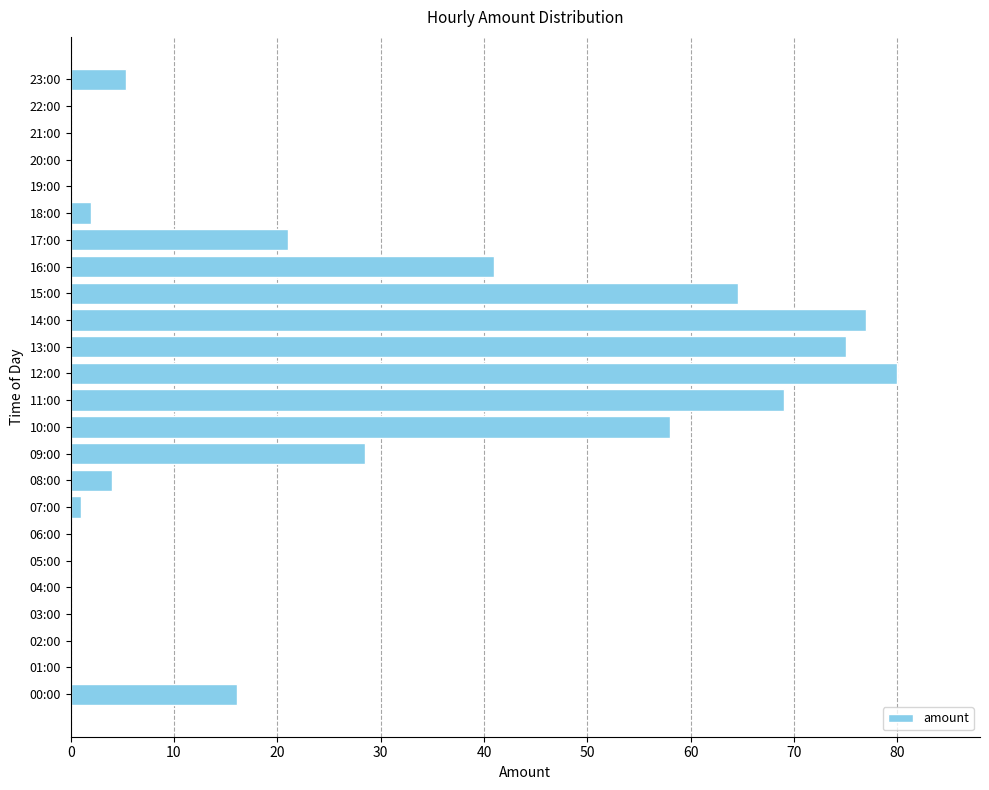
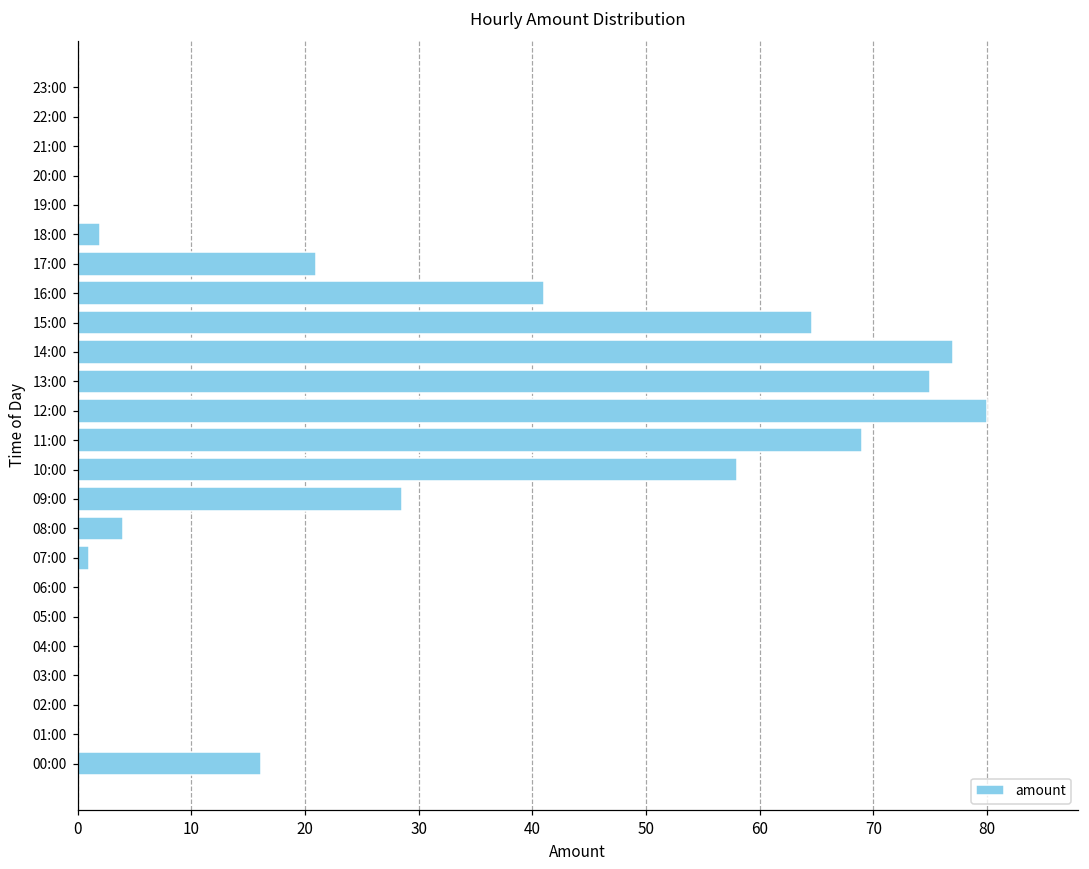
23:00: 5.4 -> 0.0
